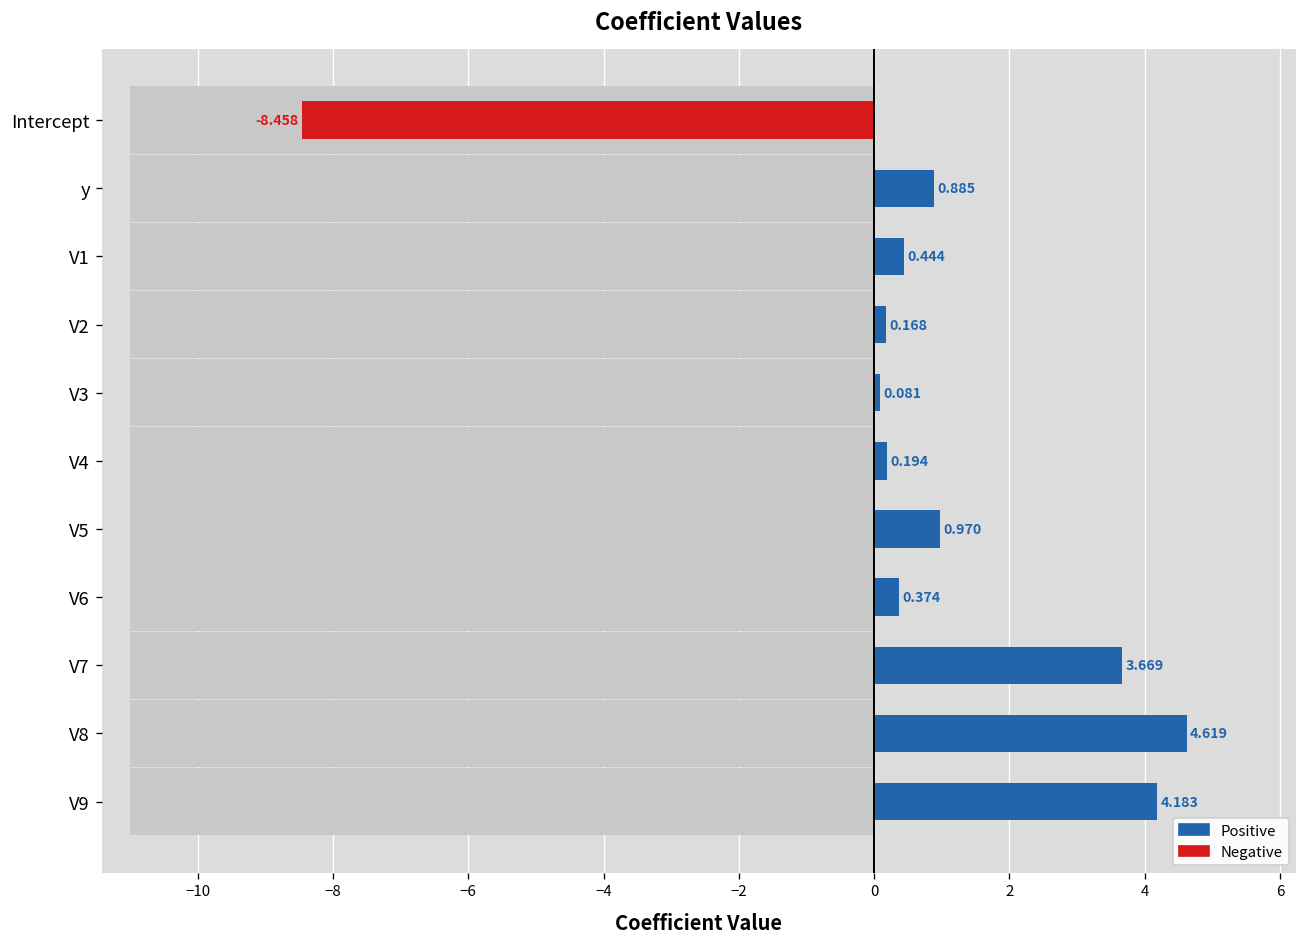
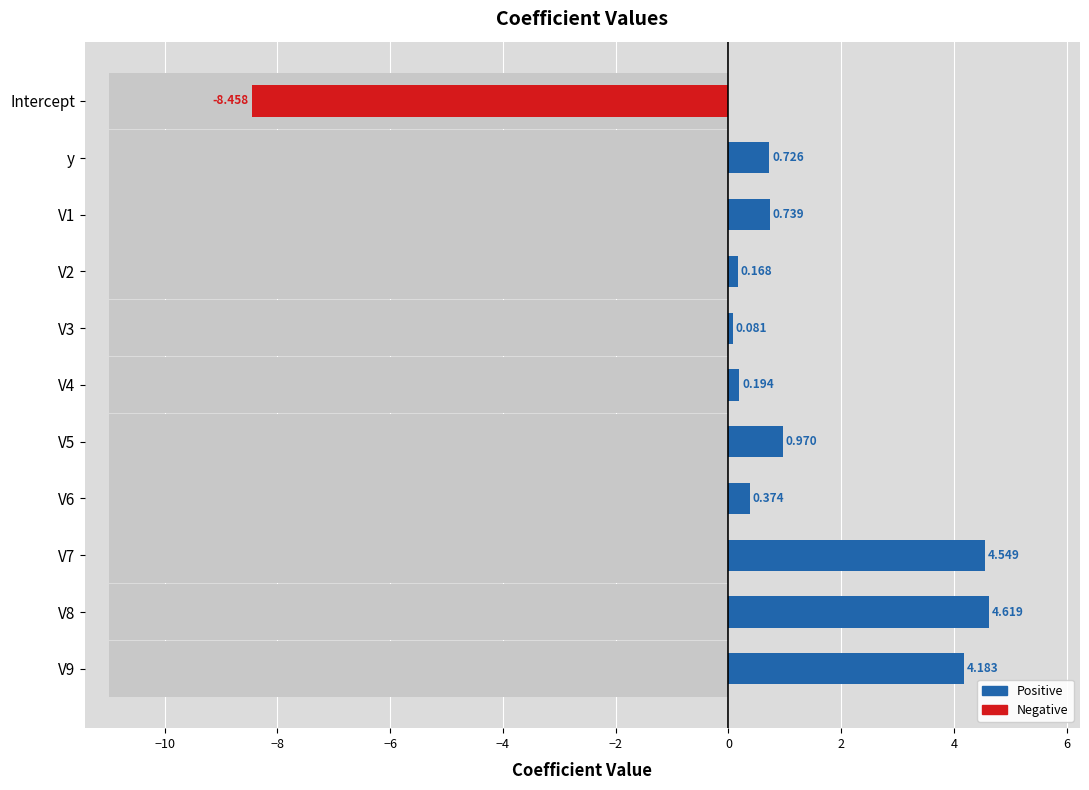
Positive, y: 0.885 -> 0.726
Positive, V1: 0.444 -> 0.739
Positive, V7: 3.669 -> 4.549
